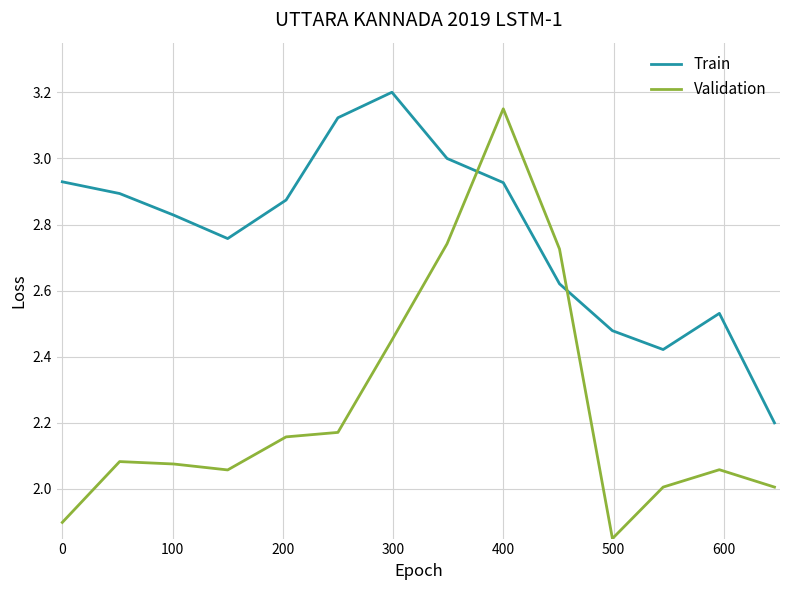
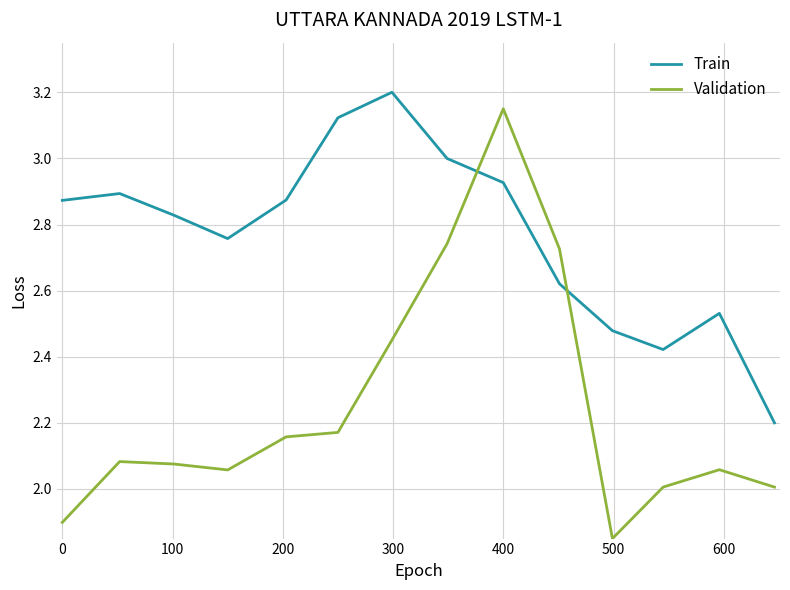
Train, 0: 2.93 -> 2.87
